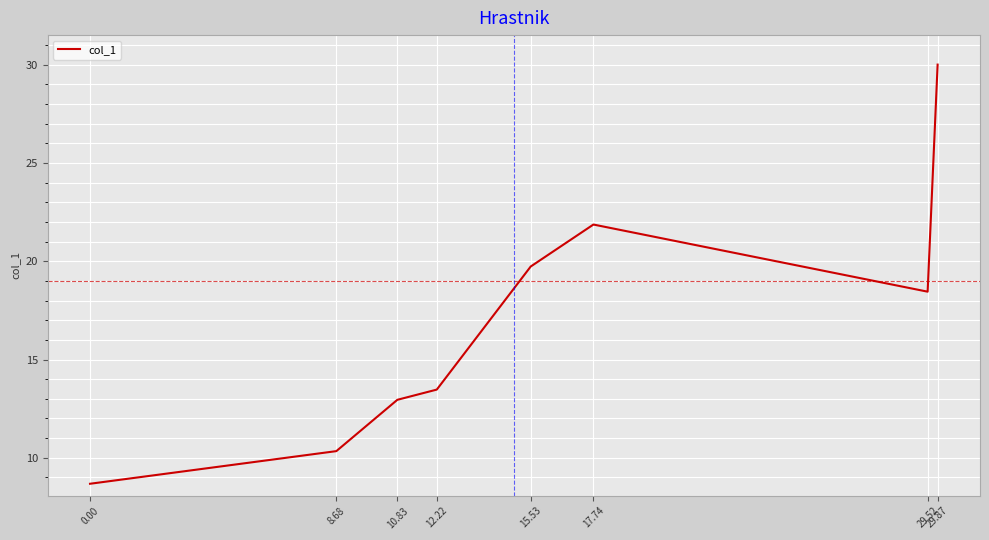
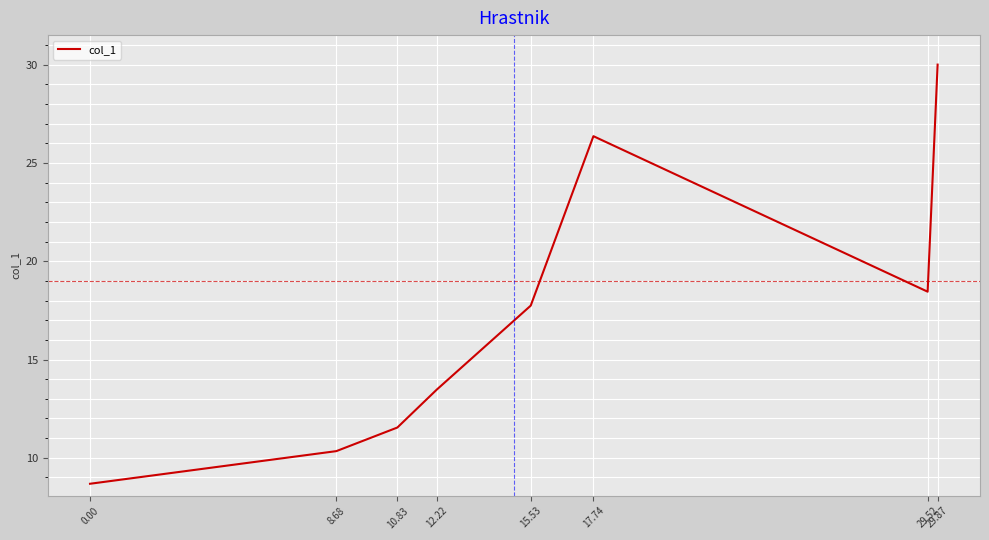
10.83: 13.0 -> 11.5
15.53: 19.7 -> 17.7
17.74: 21.9 -> 26.4
